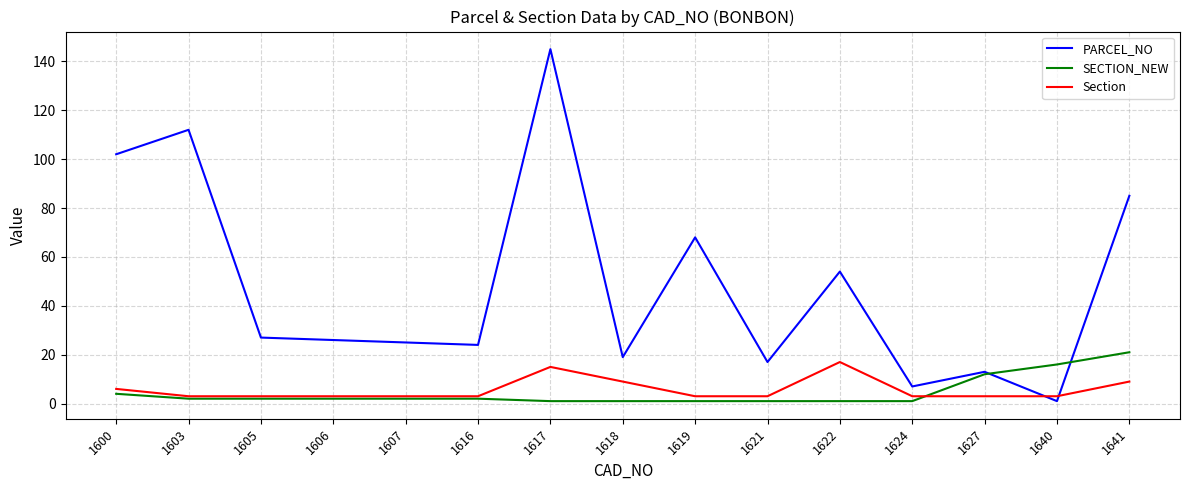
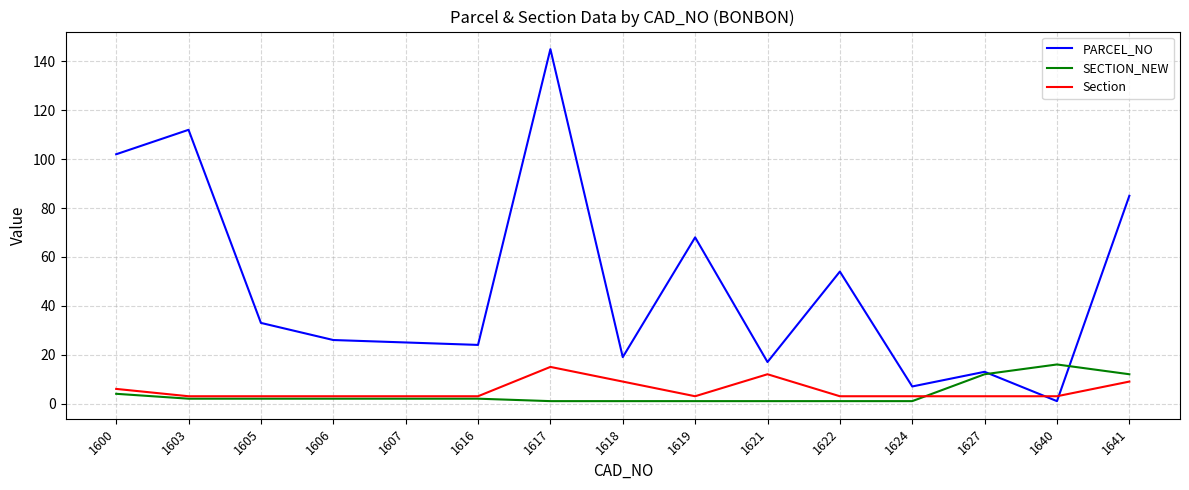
PARCEL_NO, 1605: 27 -> 33
Section, 1621: 3 -> 12
Section, 1622: 17 -> 3
SECTION_NEW, 1641: 21 -> 12
